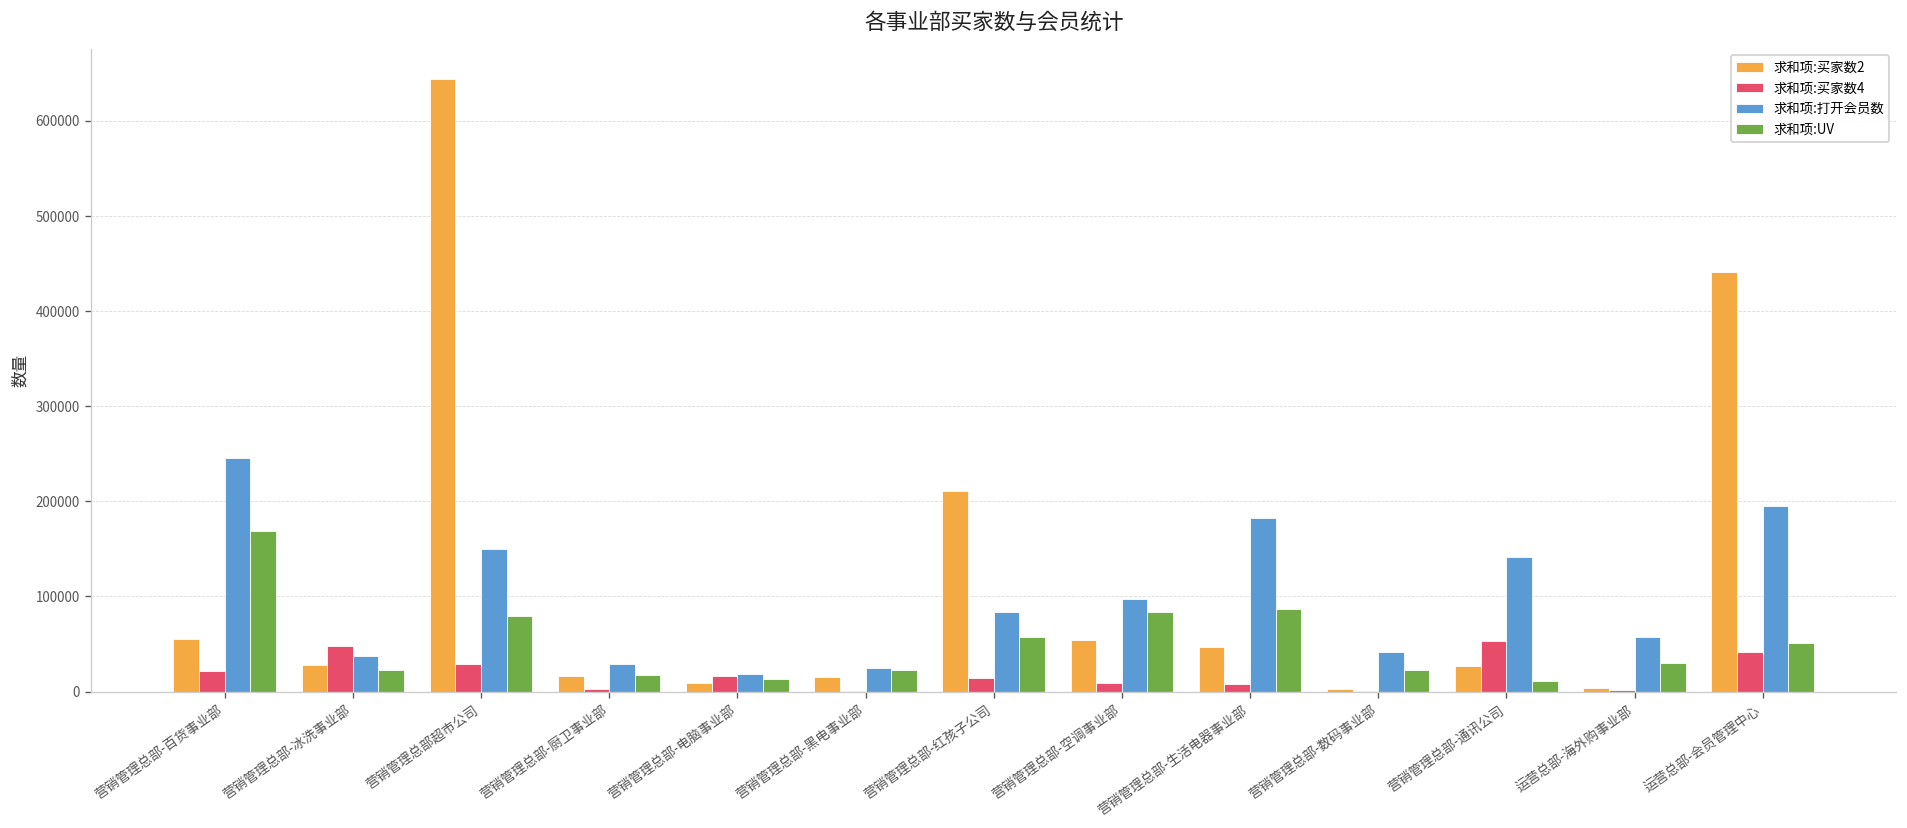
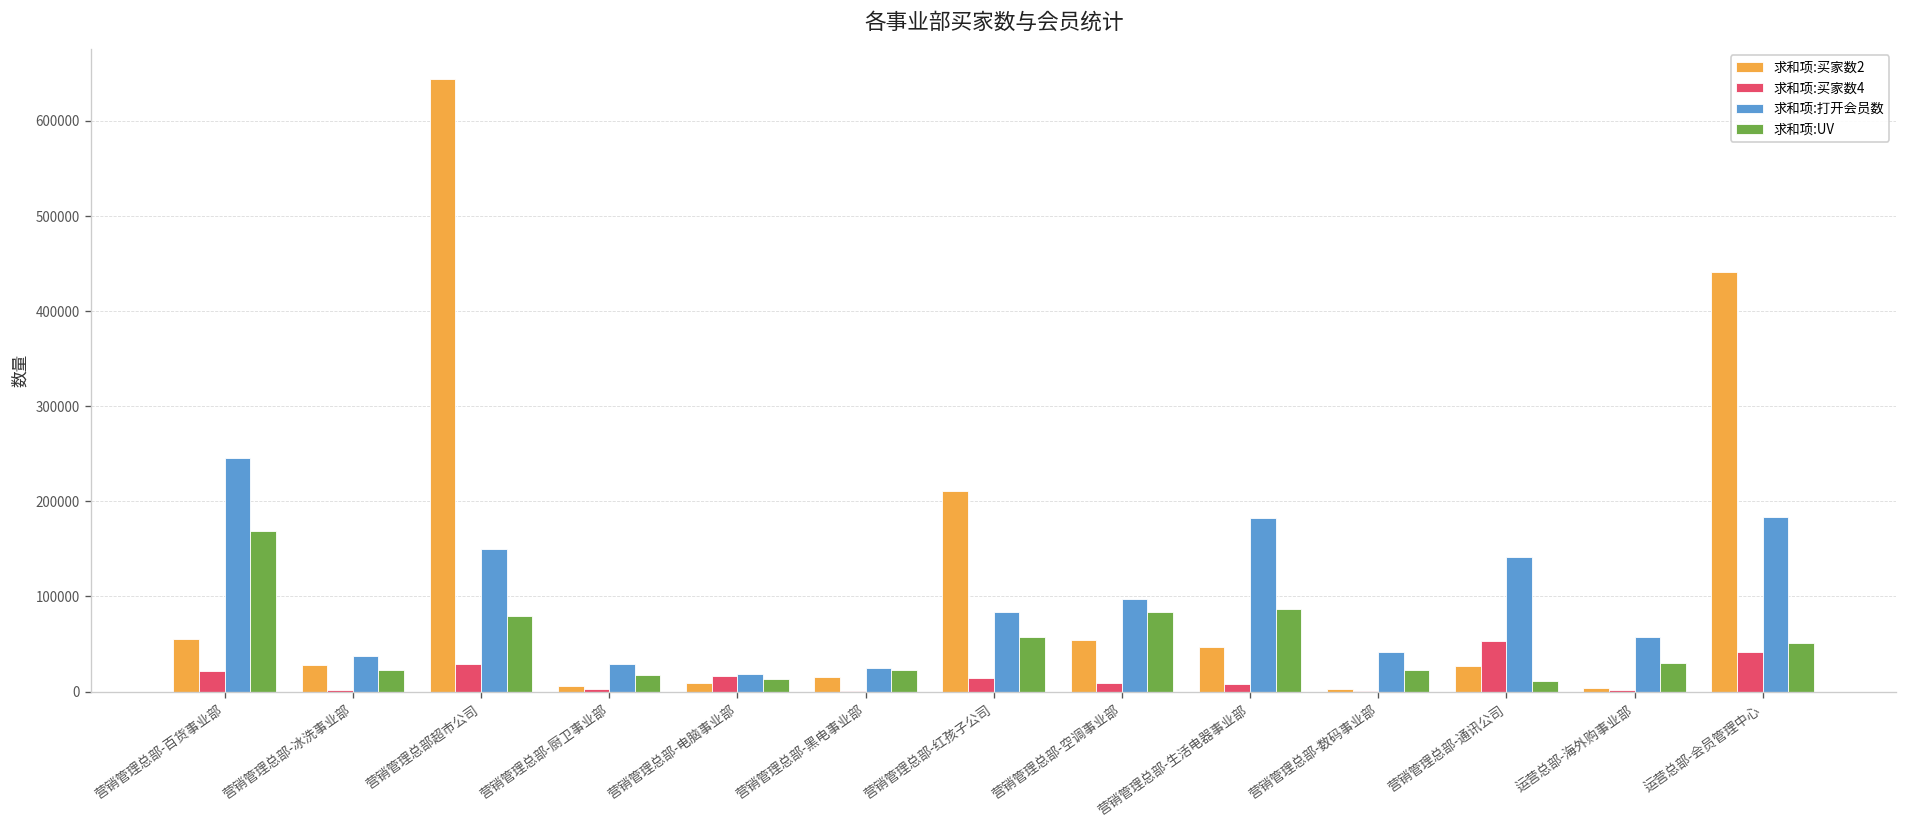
求和项:买家数4, 营销管理总部-冰洗事业部: 50000 -> 0
求和项:买家数2, 营销管理总部-厨卫事业部: 20000 -> 10000
求和项:打开会员数, 运营总部-会员管理中心: 200000 -> 180000
